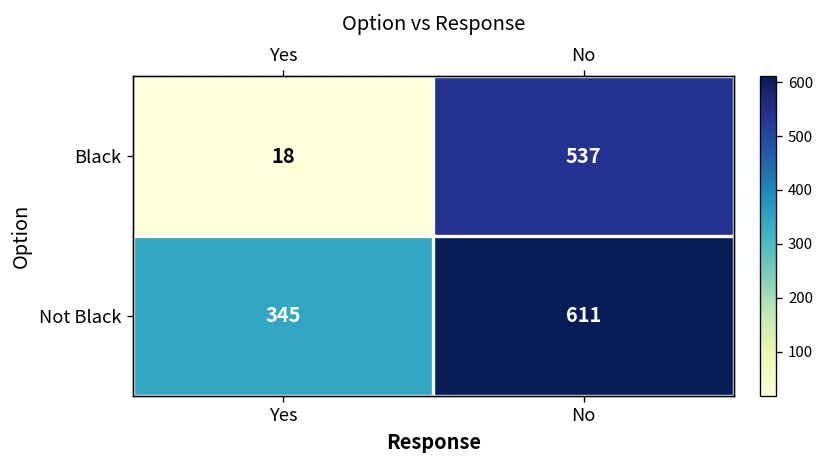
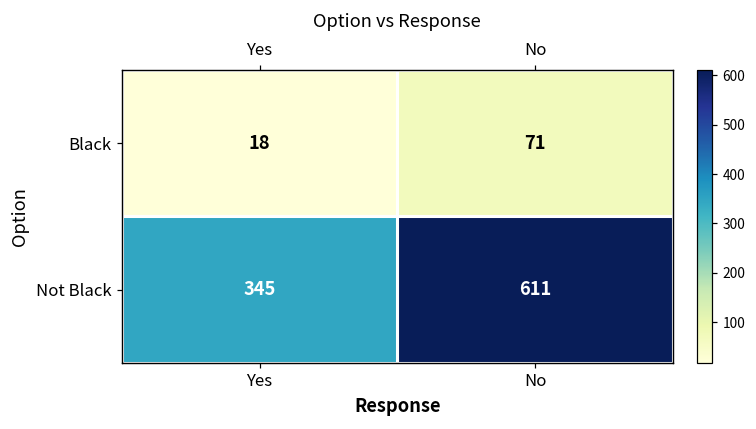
Black, No: 537 -> 71
